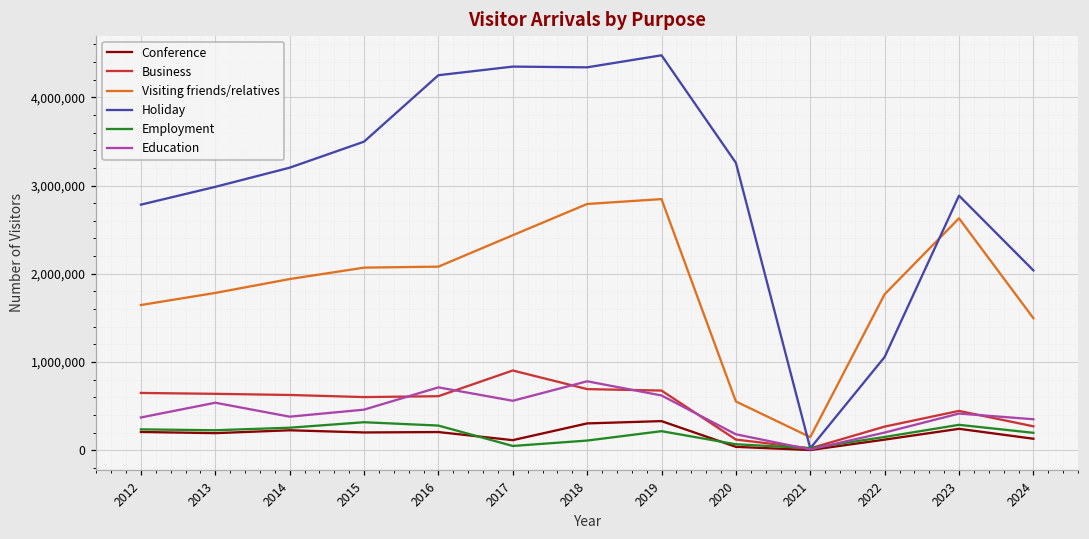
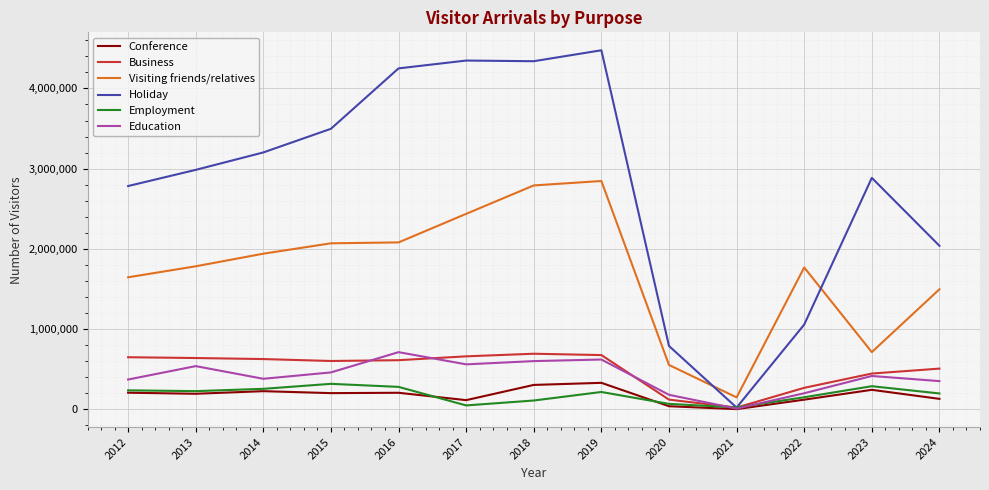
Business, 2017: 900,000 -> 700,000
Education, 2018: 800,000 -> 600,000
Holiday, 2020: 3,300,000 -> 800,000
Visiting friends/relatives, 2023: 2,600,000 -> 700,000
Business, 2024: 300,000 -> 500,000
